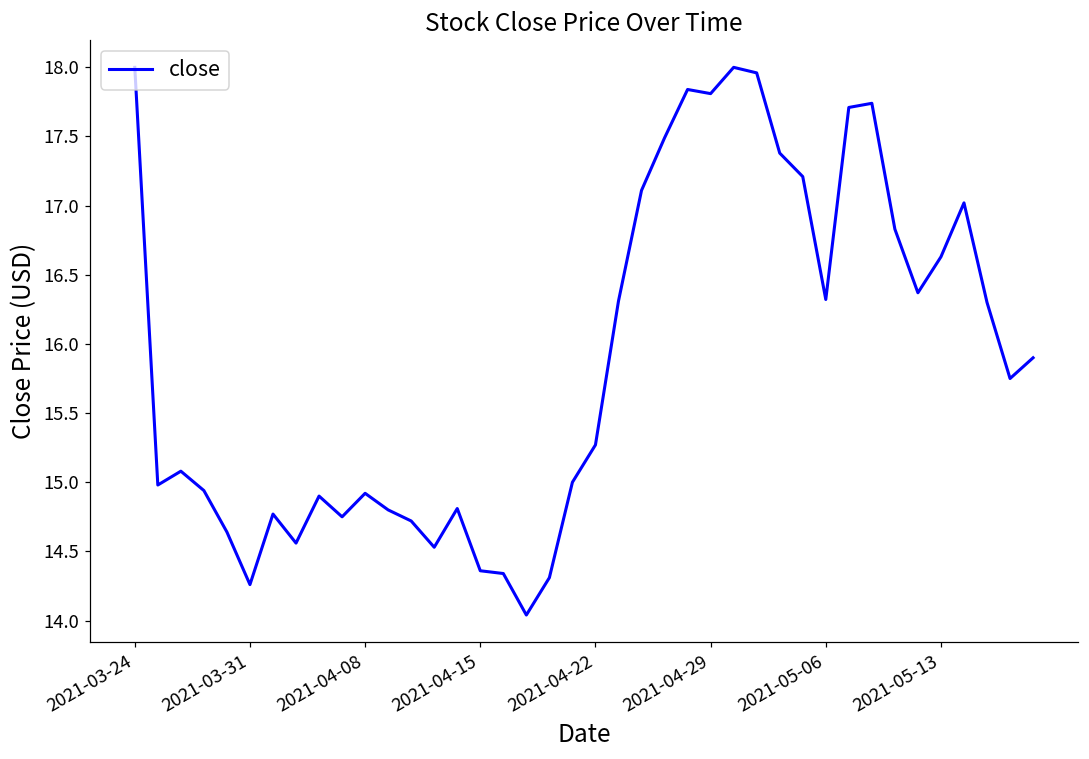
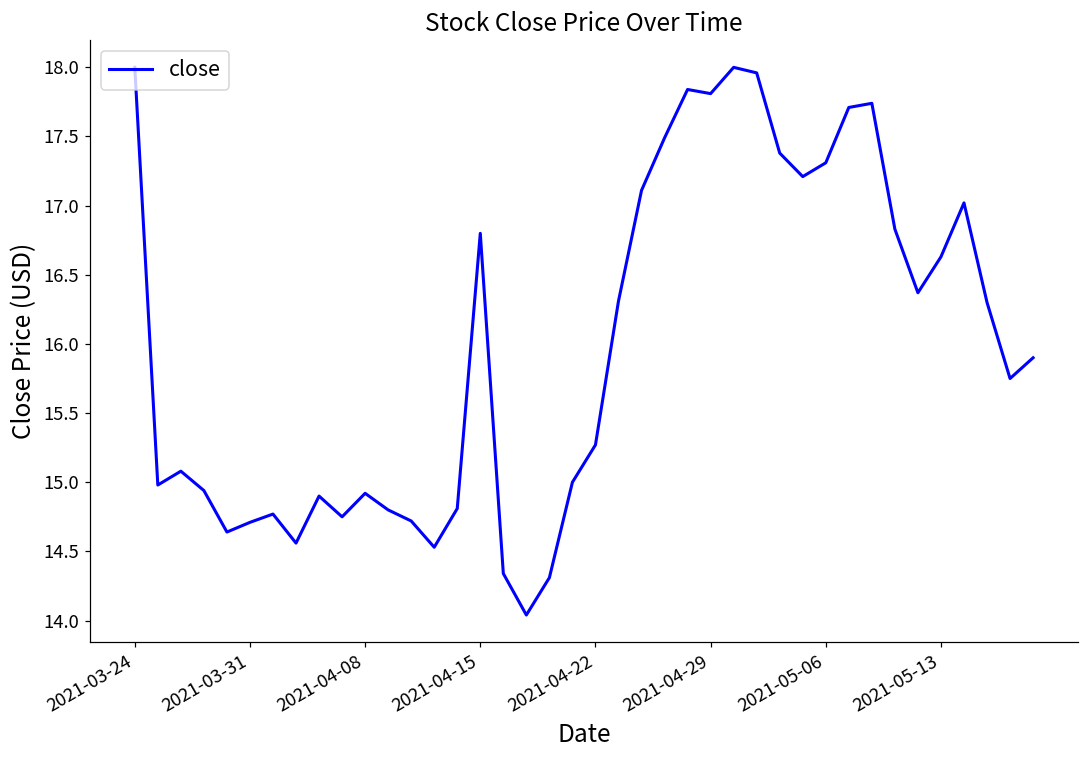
2021-03-31: 14.26 -> 14.71
2021-04-15: 14.36 -> 16.80
2021-05-06: 16.32 -> 17.31
